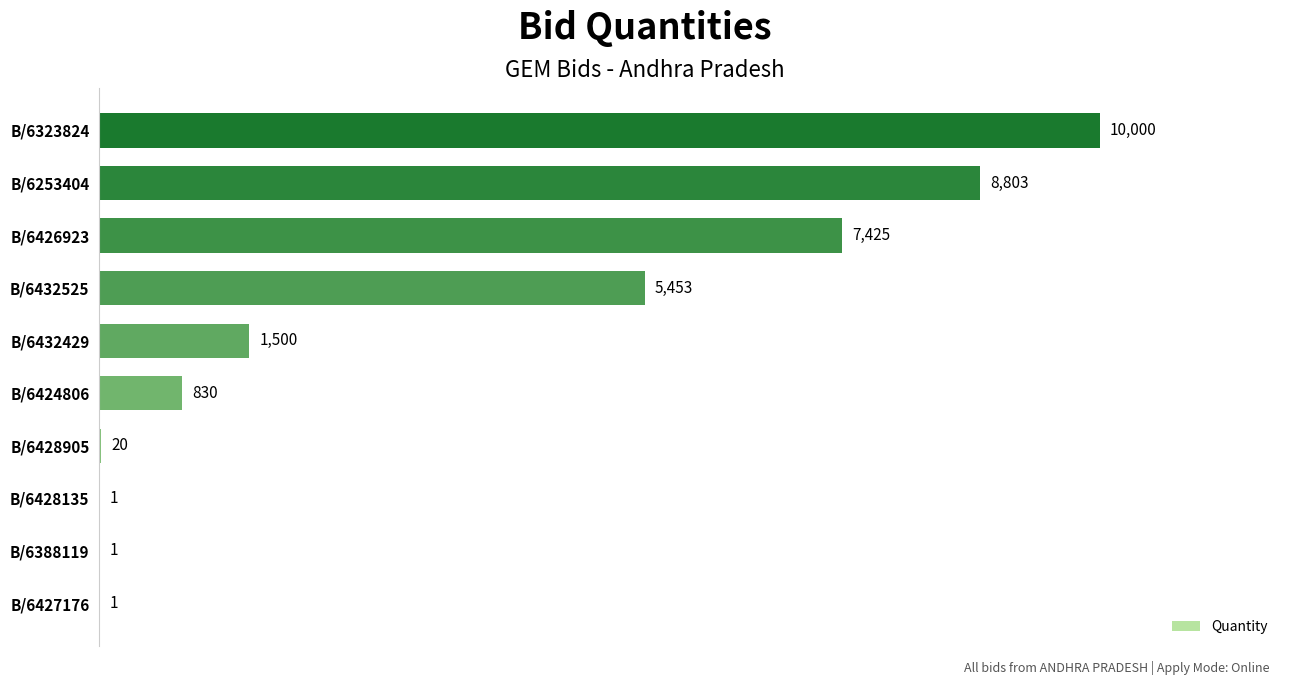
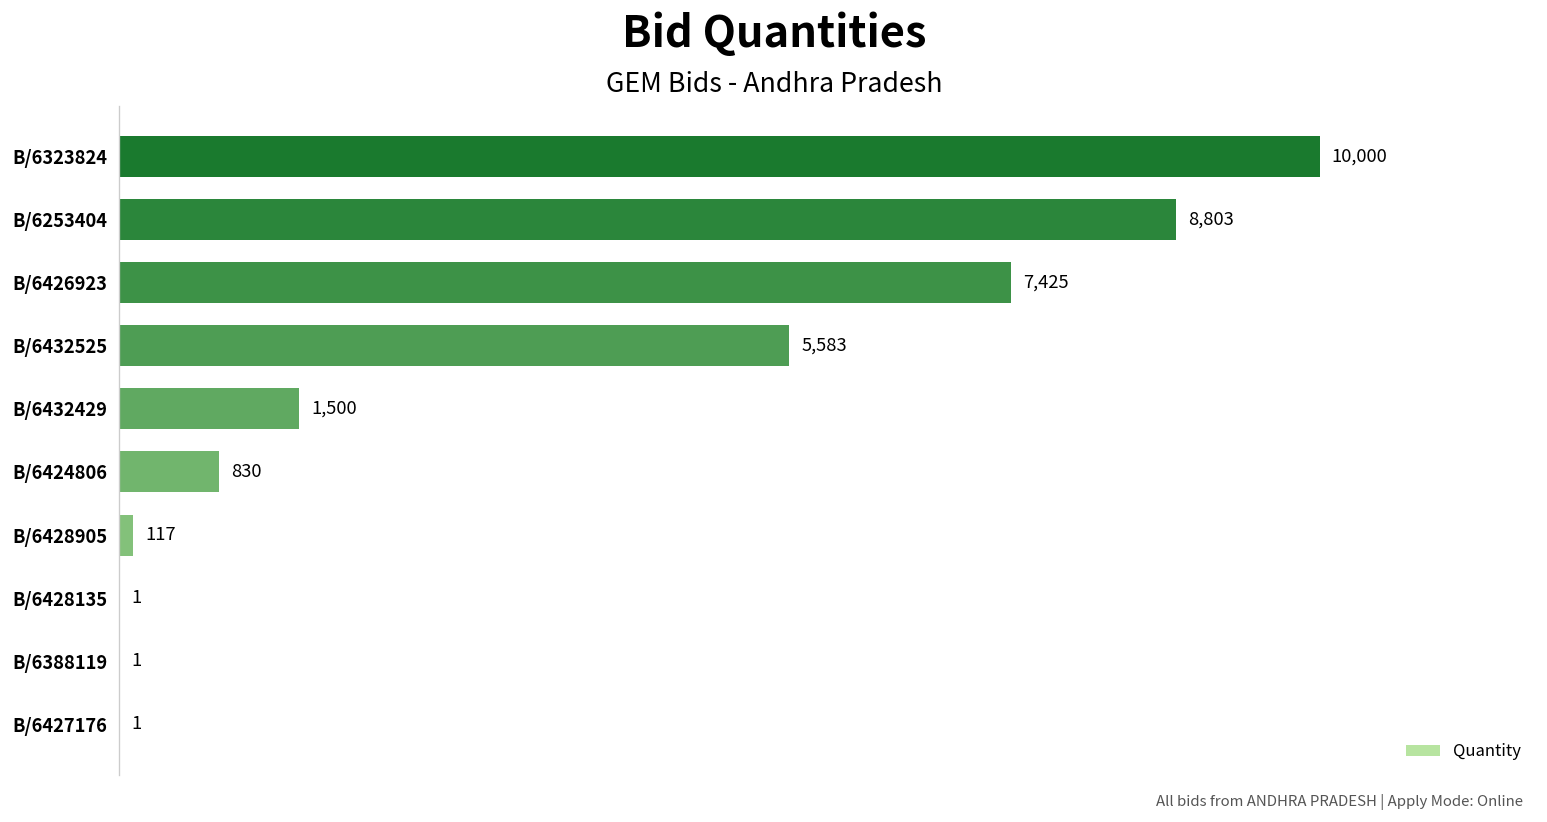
B/6432525: 5,453 -> 5,583
B/6428905: 20 -> 117
